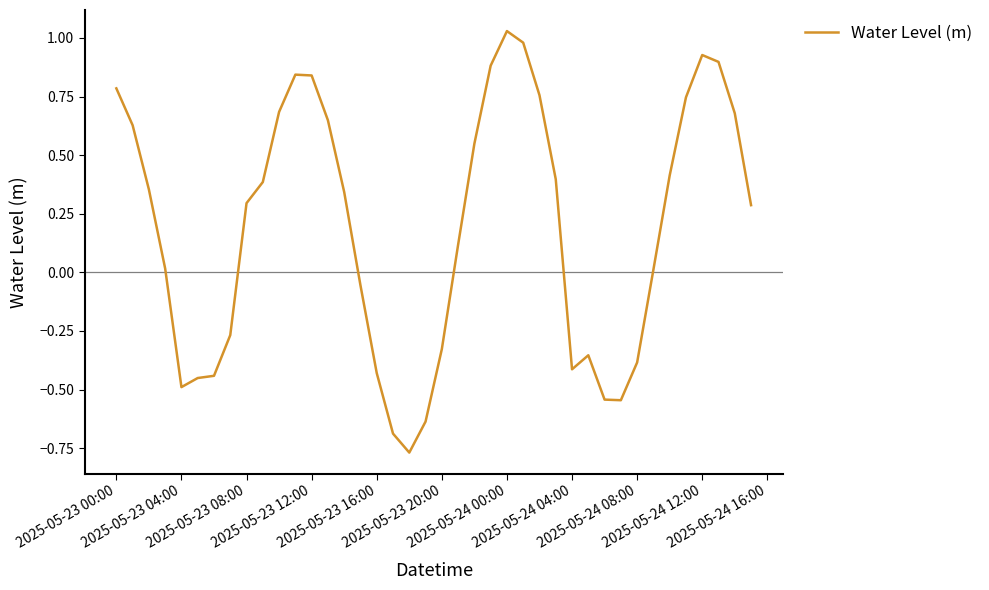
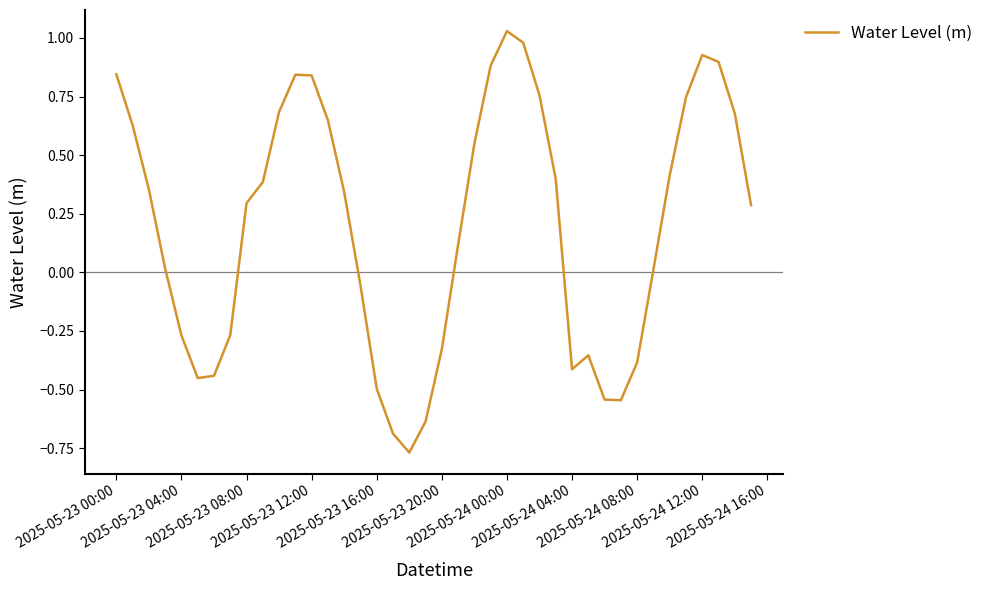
2025-05-23 00:00: 0.78 -> 0.84
2025-05-23 04:00: -0.49 -> -0.27
2025-05-23 16:00: -0.43 -> -0.50
